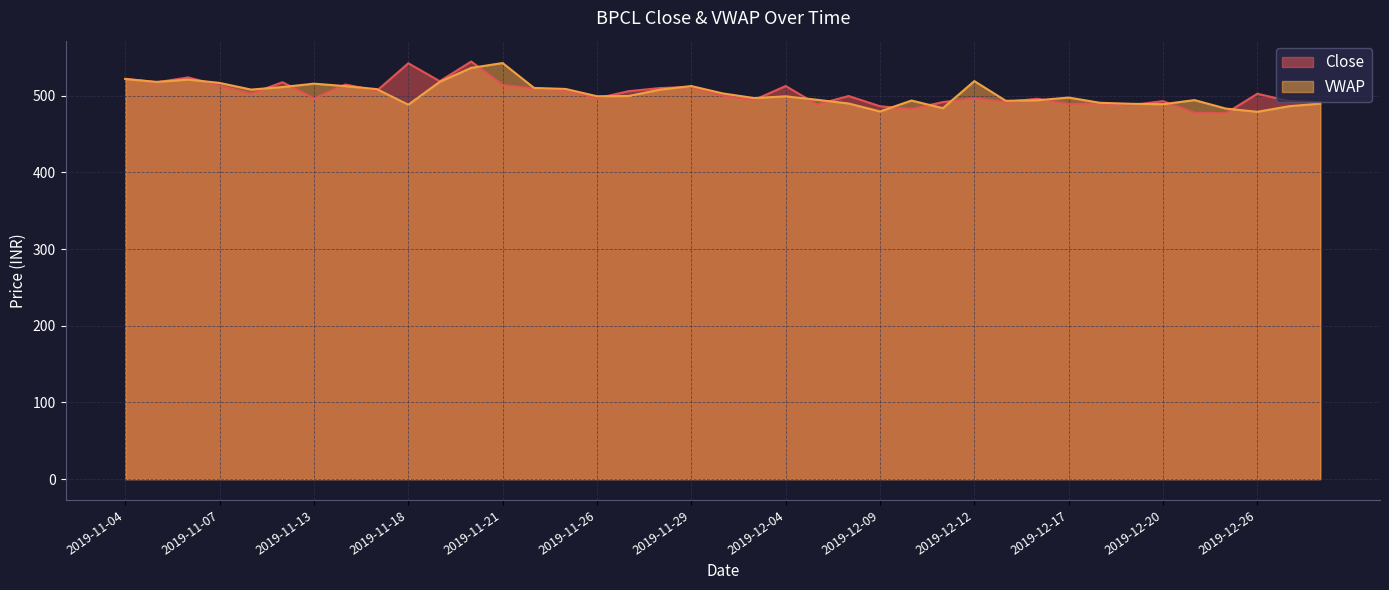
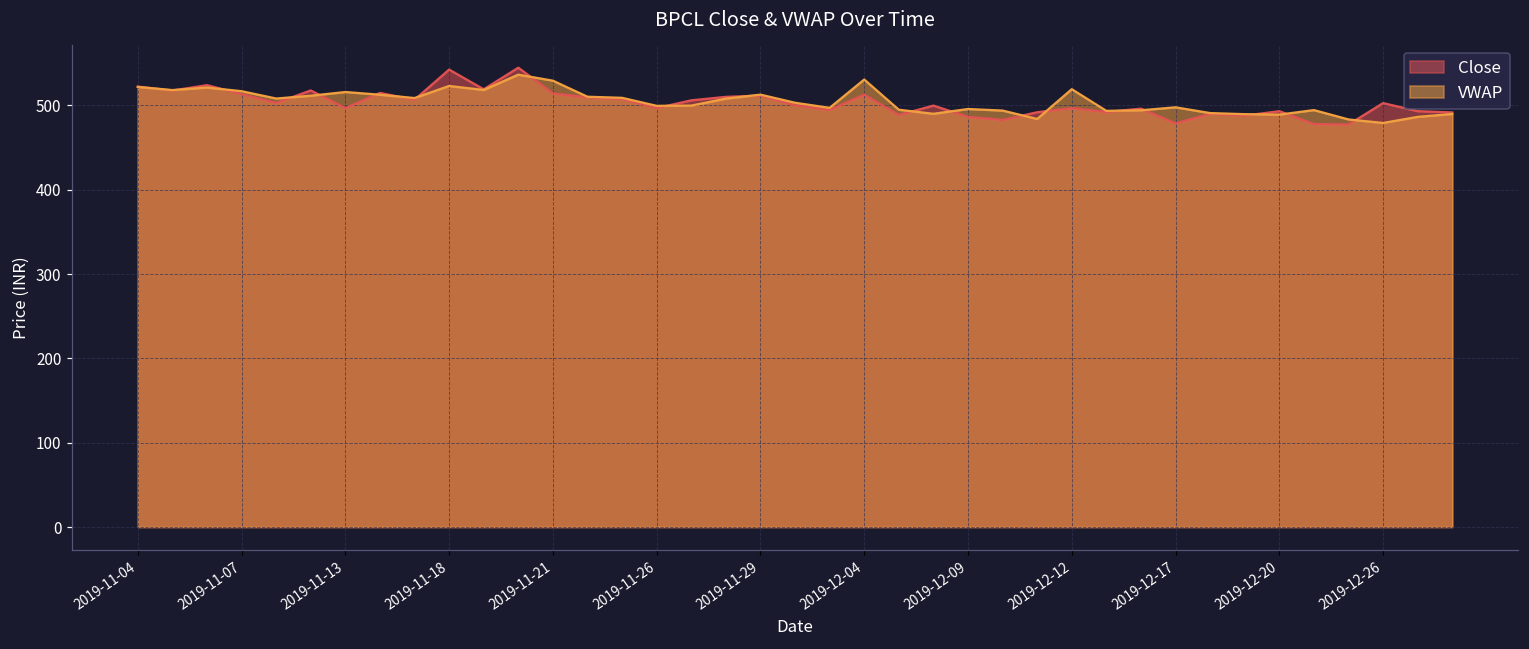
VWAP, 2019-11-18: 490 -> 520
VWAP, 2019-11-21: 540 -> 530
VWAP, 2019-12-04: 500 -> 530
VWAP, 2019-12-09: 480 -> 500
Close, 2019-12-17: 490 -> 480
